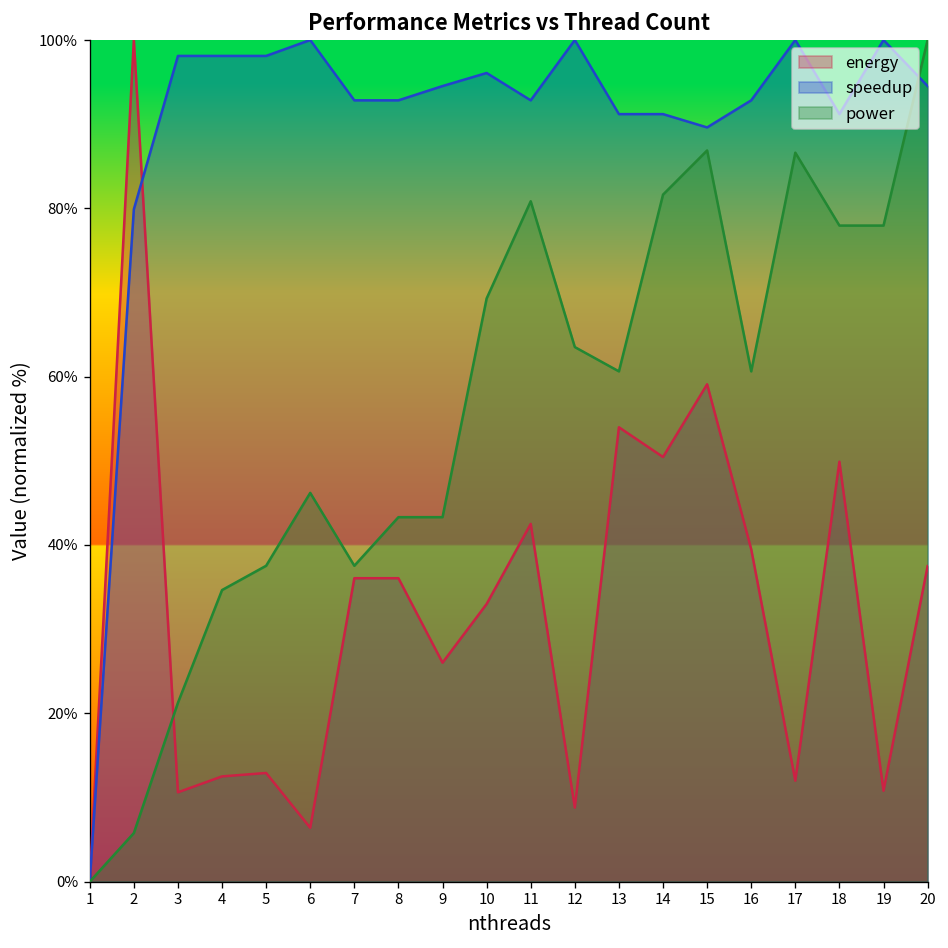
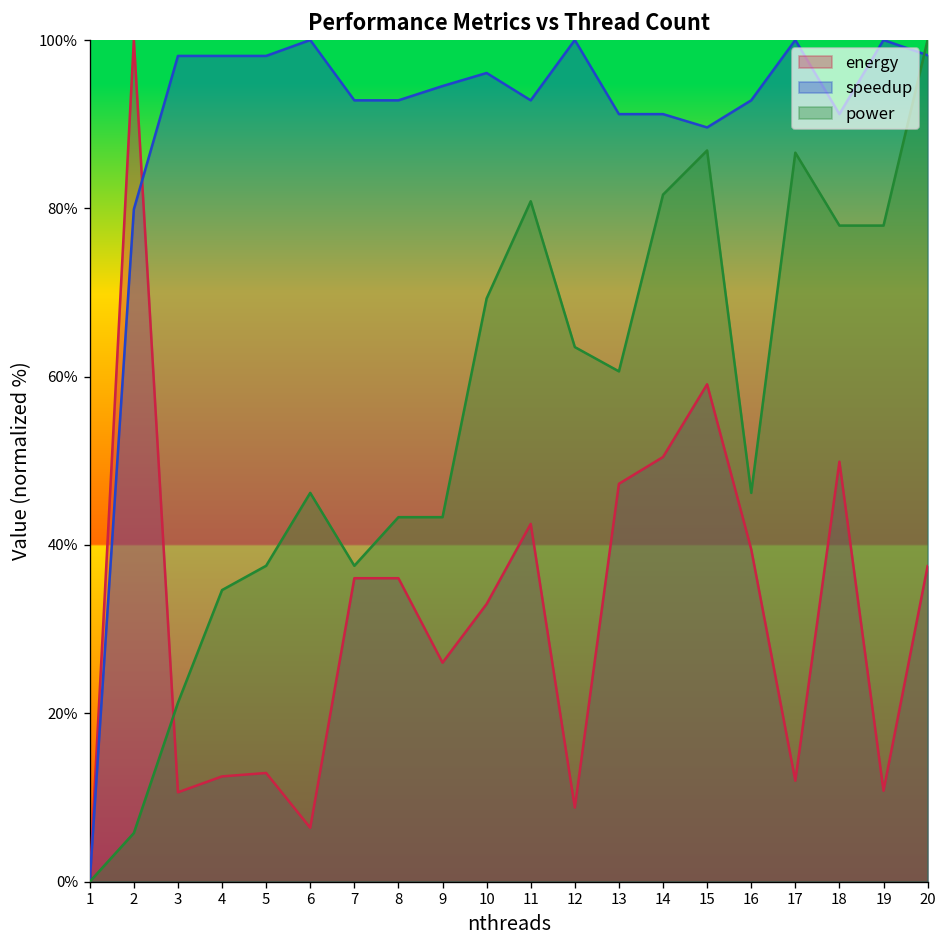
energy, 13: 54% -> 47%
power, 16: 61% -> 46%
speedup, 20: 95% -> 98%
